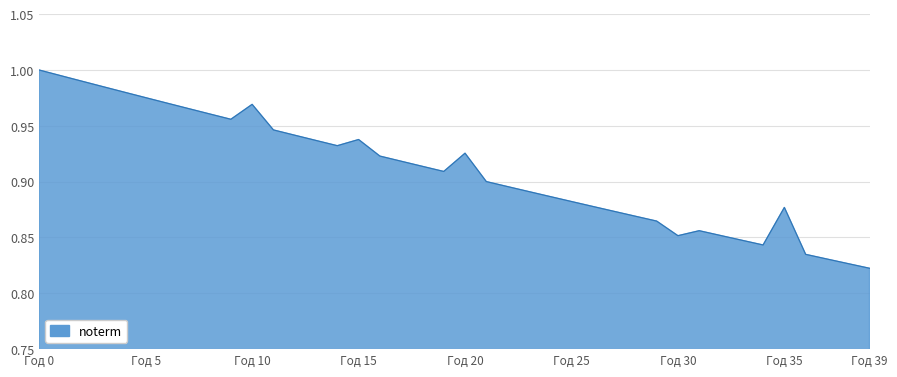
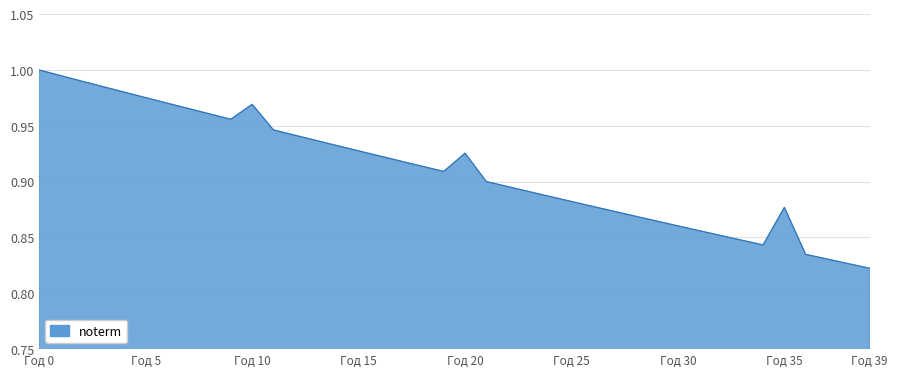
Год 15: 0.938 -> 0.928
Год 30: 0.852 -> 0.860
